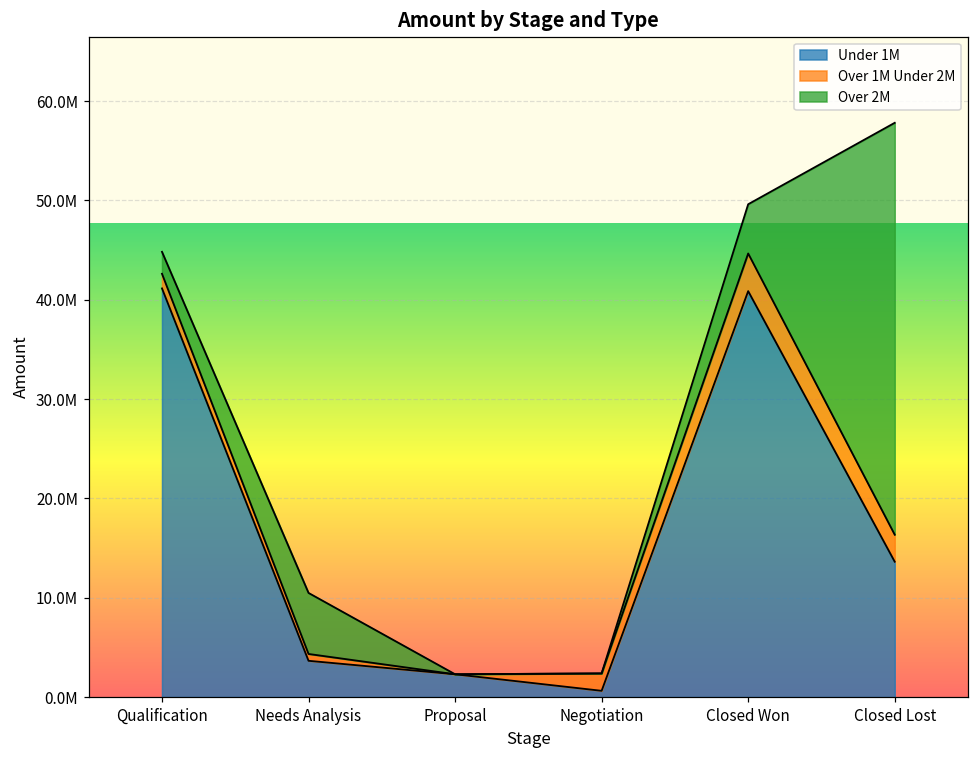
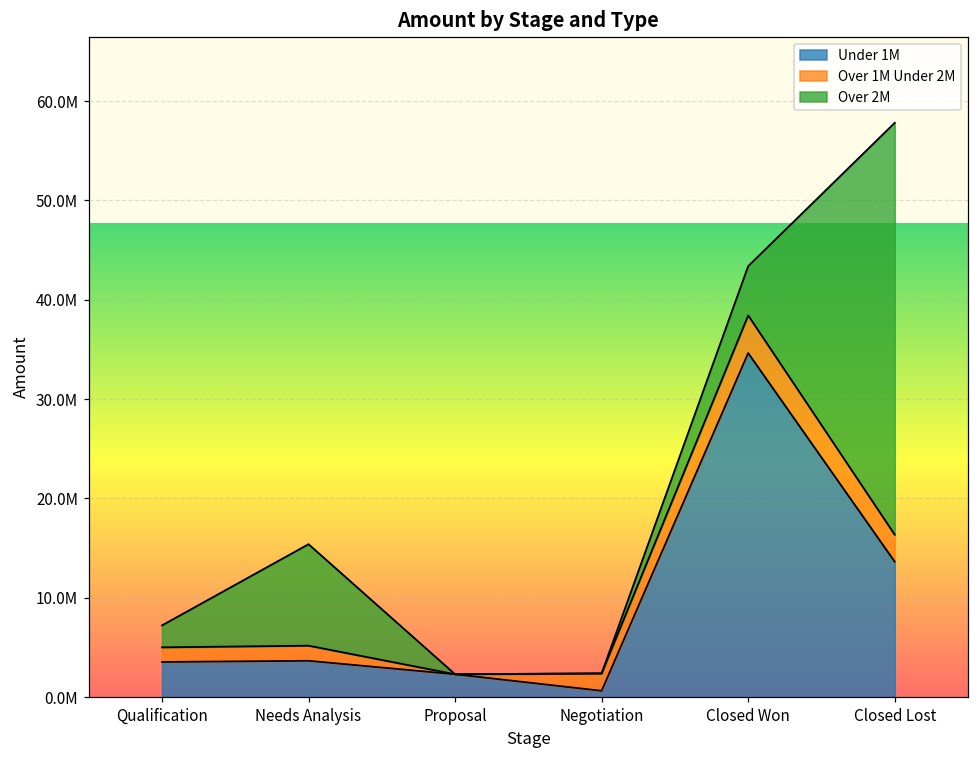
Under 1M, Qualification: 41000000 -> 4000000
Over 1M Under 2M, Needs Analysis: 1000000 -> 2000000
Over 2M, Needs Analysis: 6000000 -> 10000000
Under 1M, Closed Won: 41000000 -> 35000000
